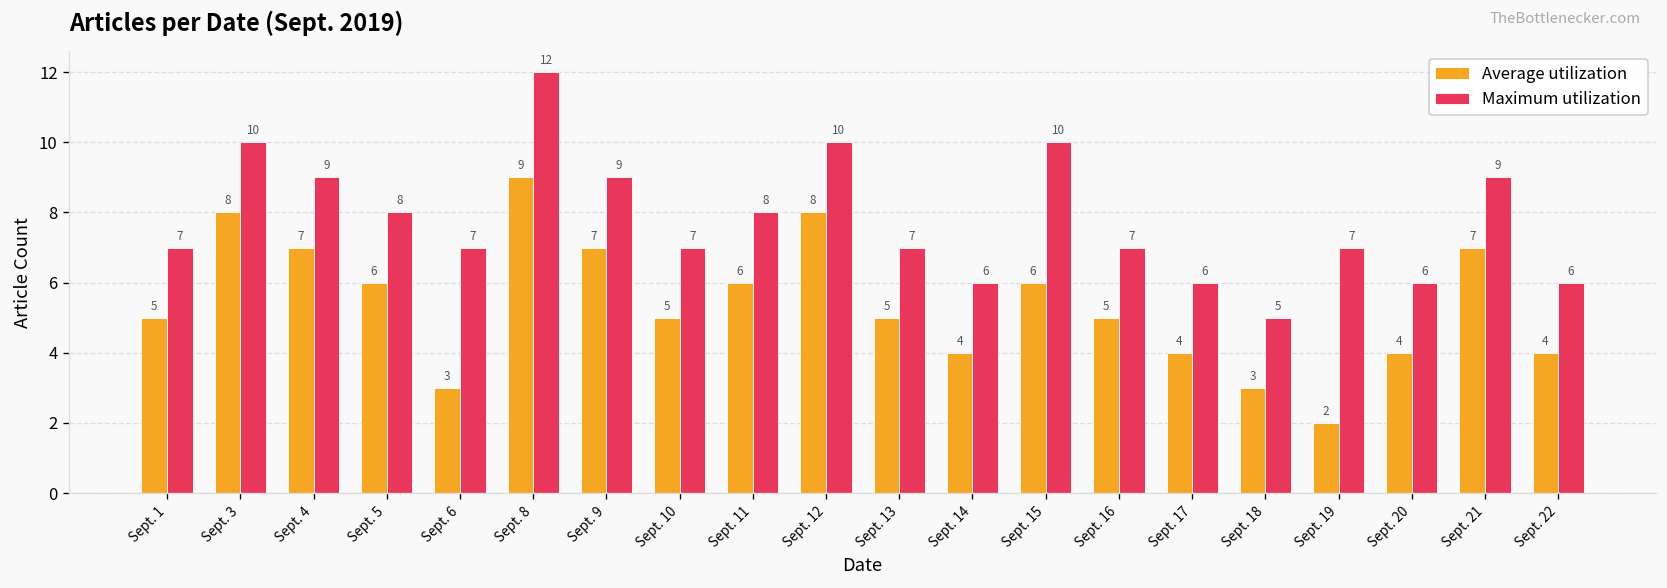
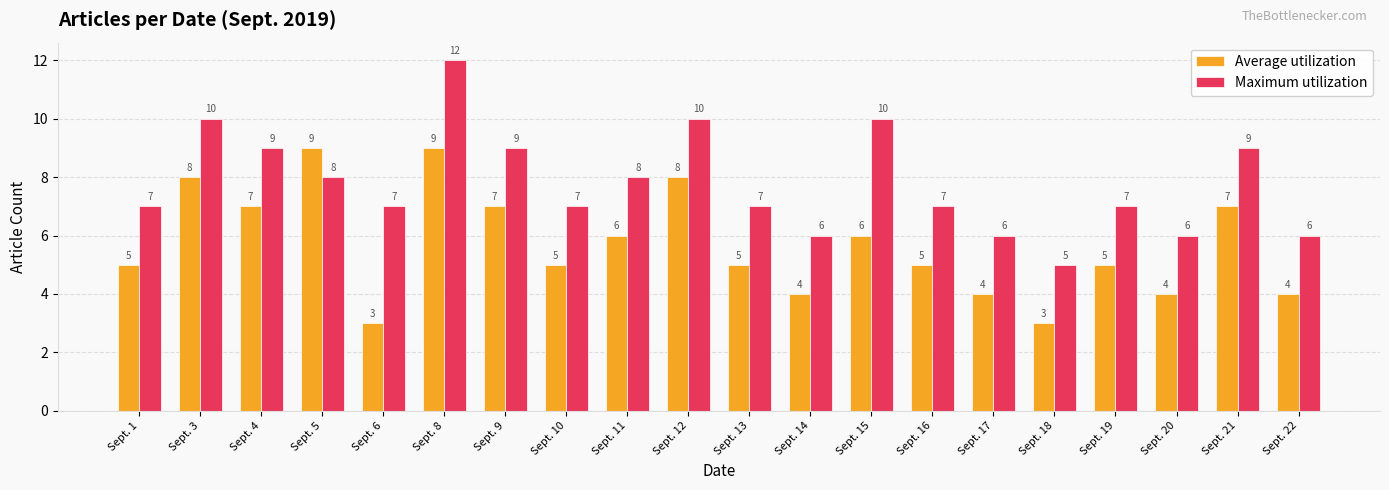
Average utilization, Sept. 5: 6 -> 9
Average utilization, Sept. 19: 2 -> 5
